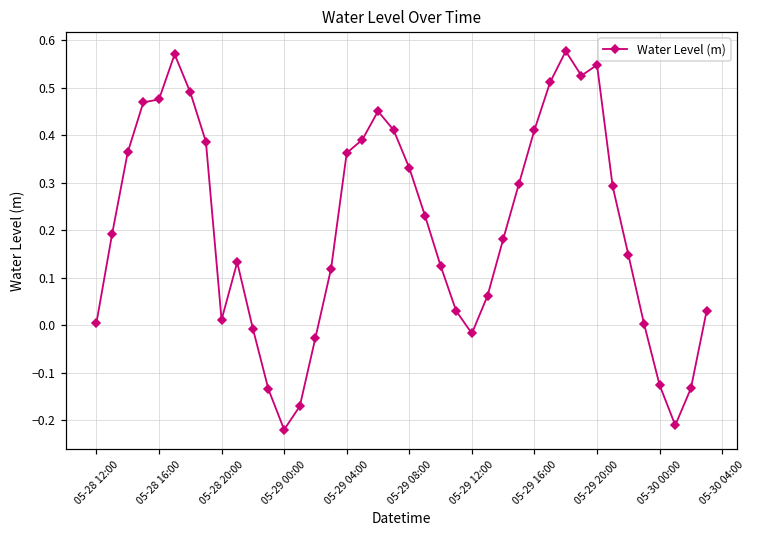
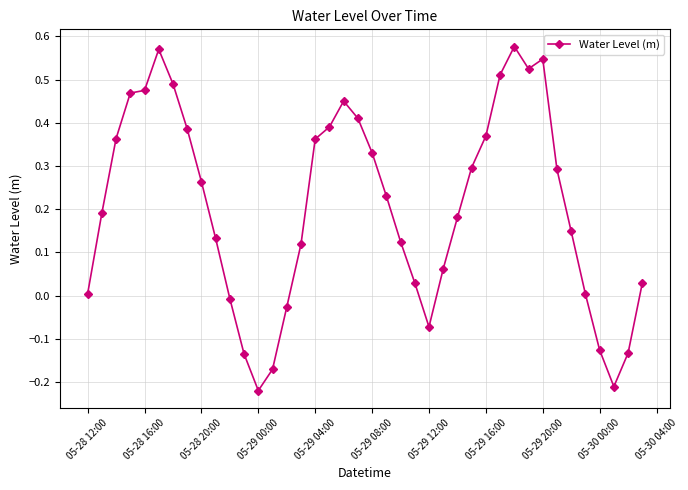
05-28 20:00: 0.01 -> 0.26
05-29 12:00: -0.02 -> -0.07
05-29 16:00: 0.41 -> 0.37
